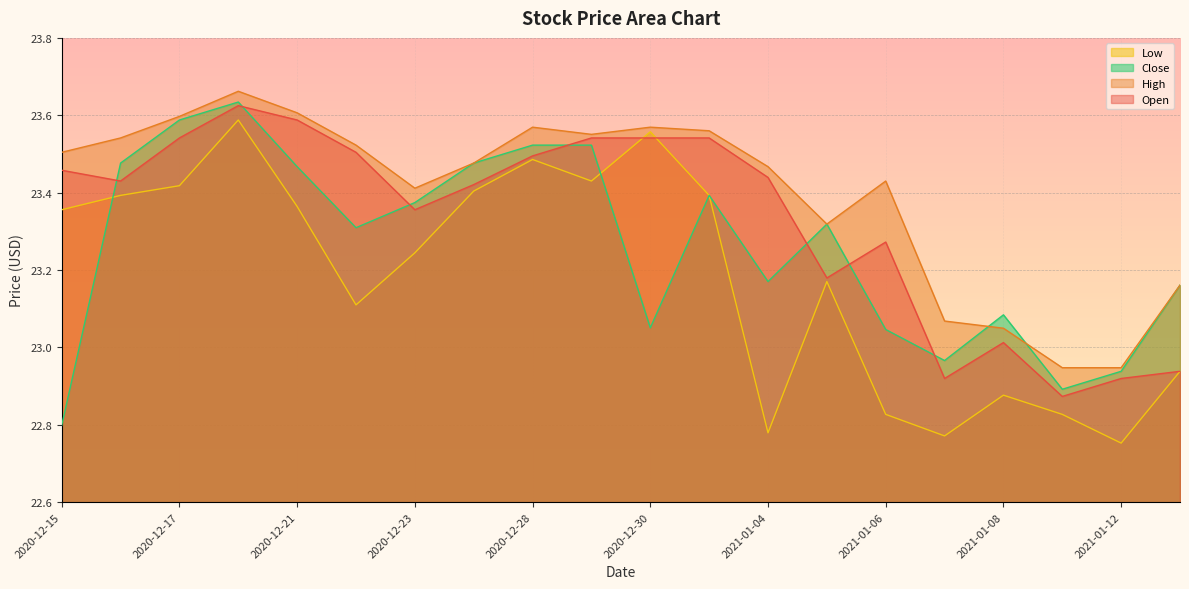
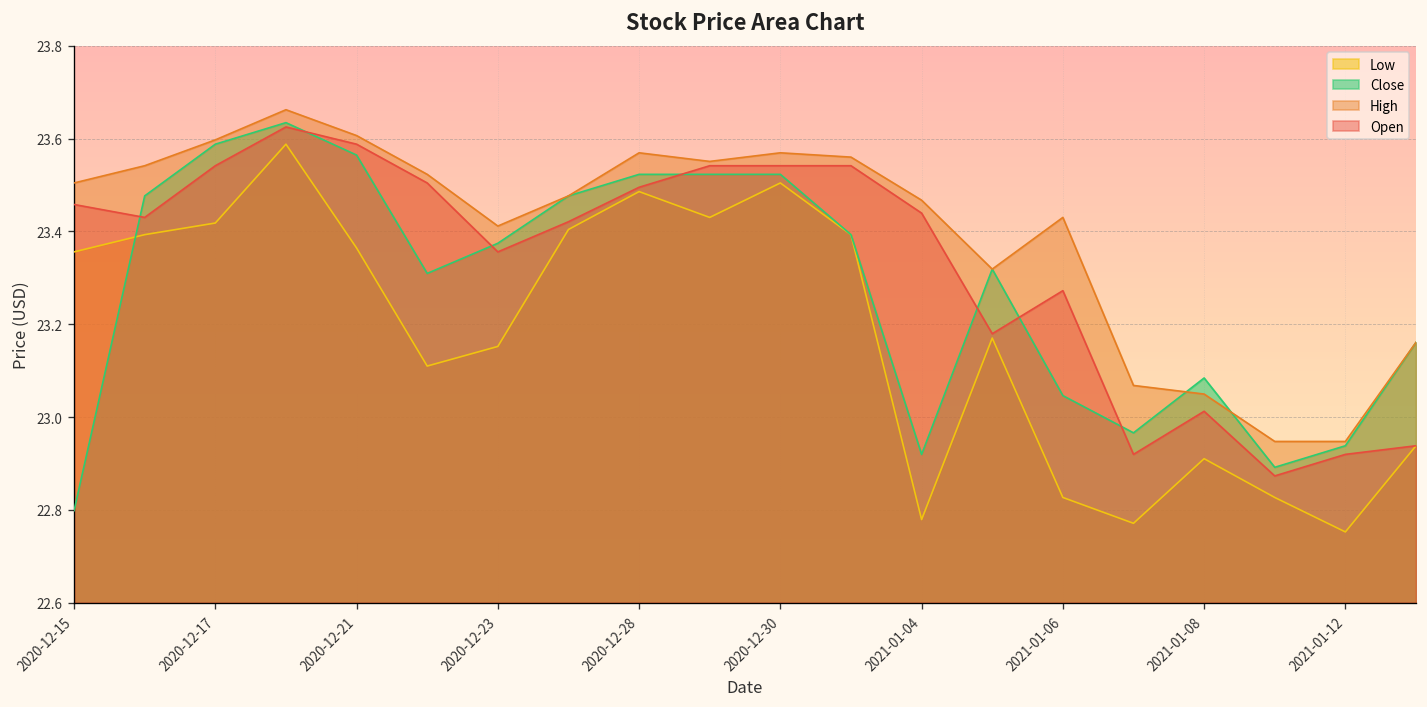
Close, 2020-12-21: 23.47 -> 23.56
Low, 2020-12-23: 23.24 -> 23.15
Low, 2020-12-30: 23.56 -> 23.50
Close, 2020-12-30: 23.05 -> 23.52
Close, 2021-01-04: 23.17 -> 22.92
Low, 2021-01-08: 22.88 -> 22.91
